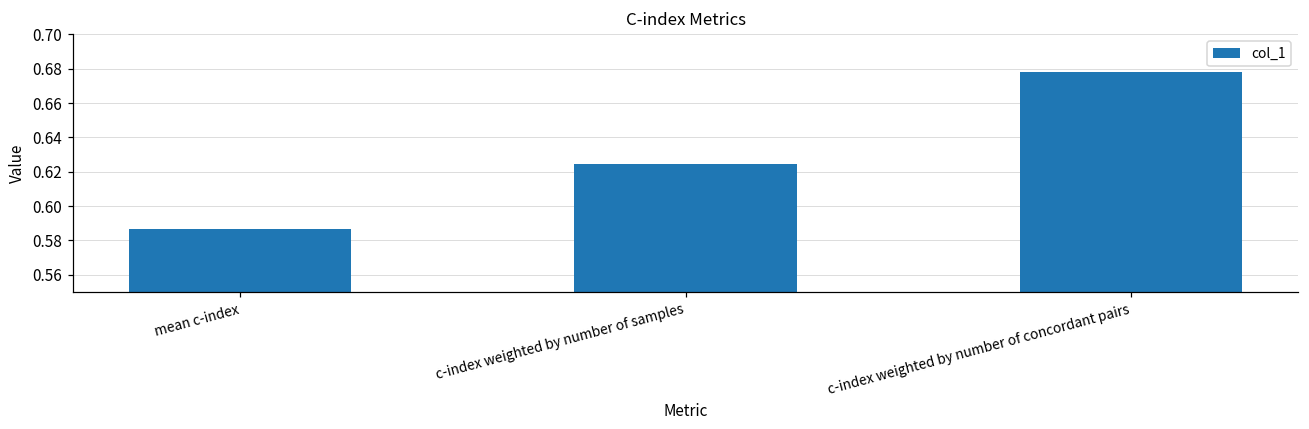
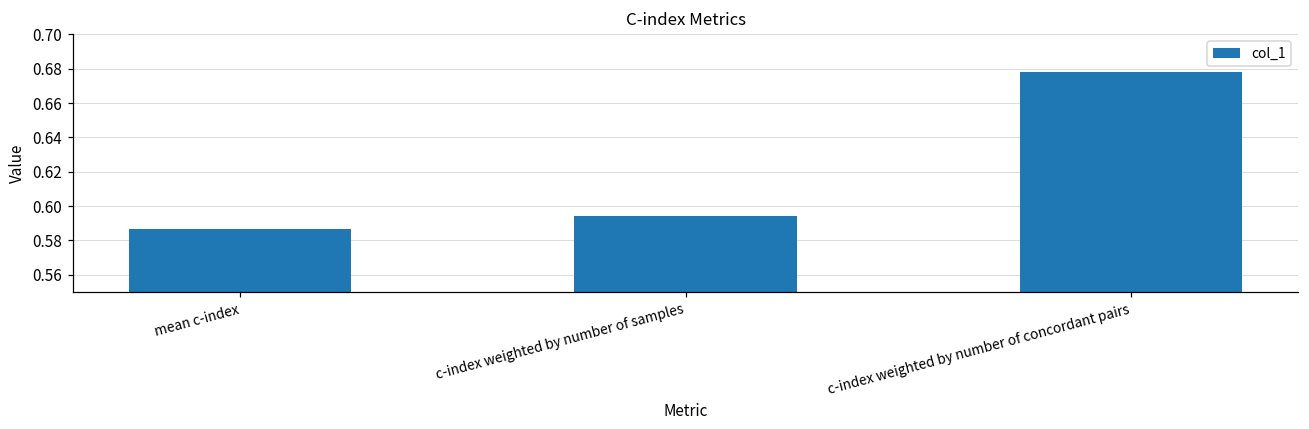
c-index weighted by number of samples: 0.624 -> 0.594
